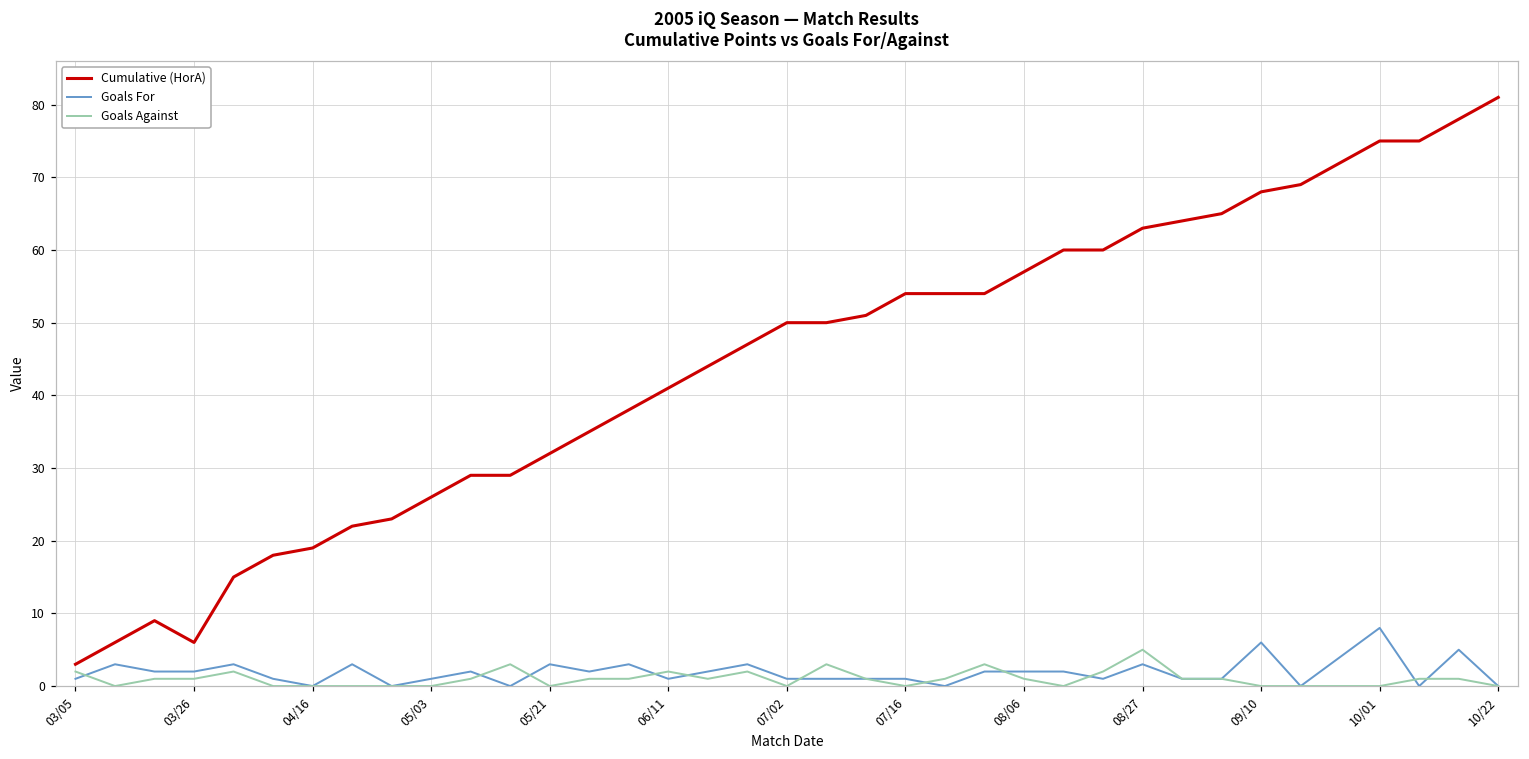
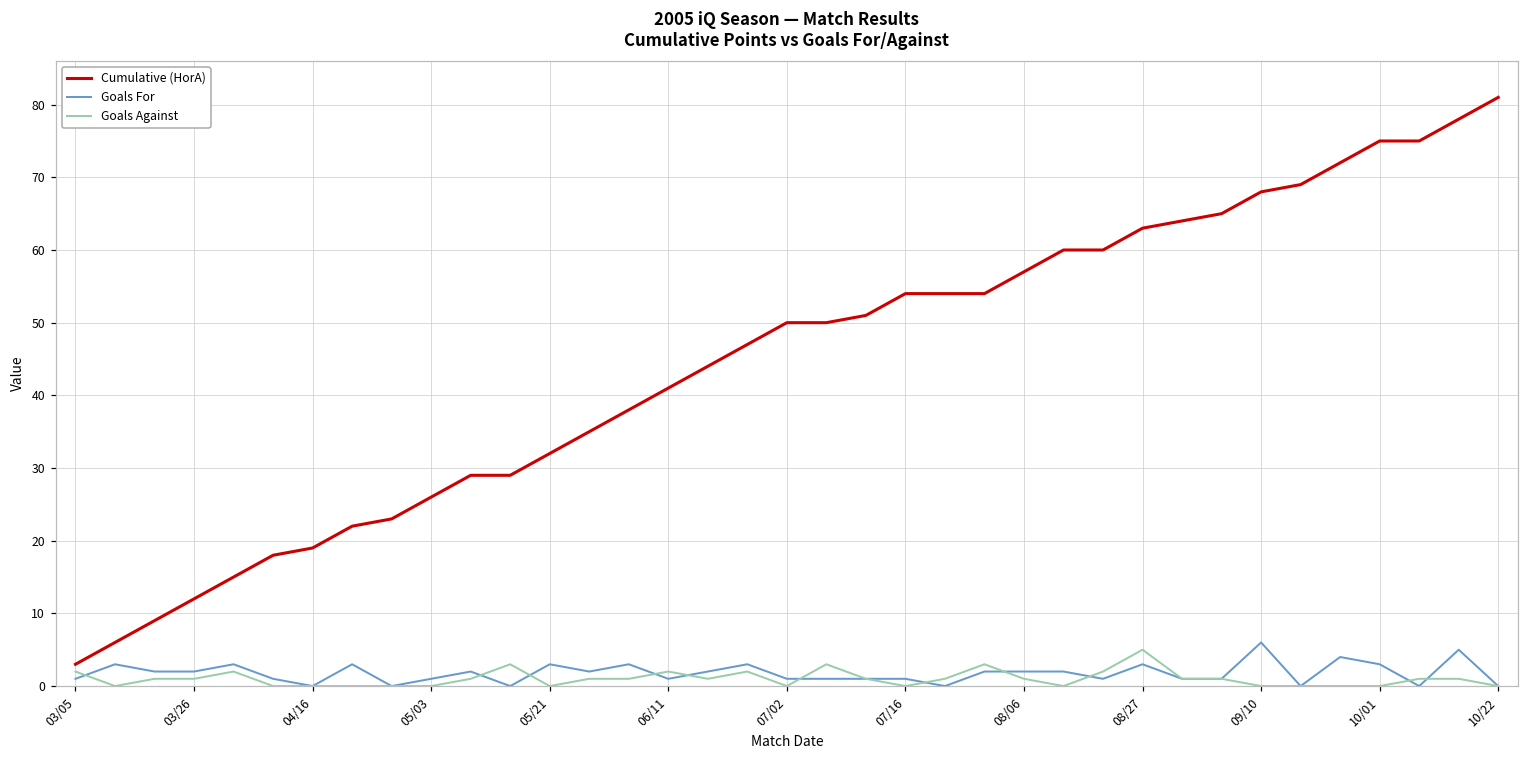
Cumulative (HorA), 03/26: 6 -> 12
Goals For, 10/01: 8 -> 3
